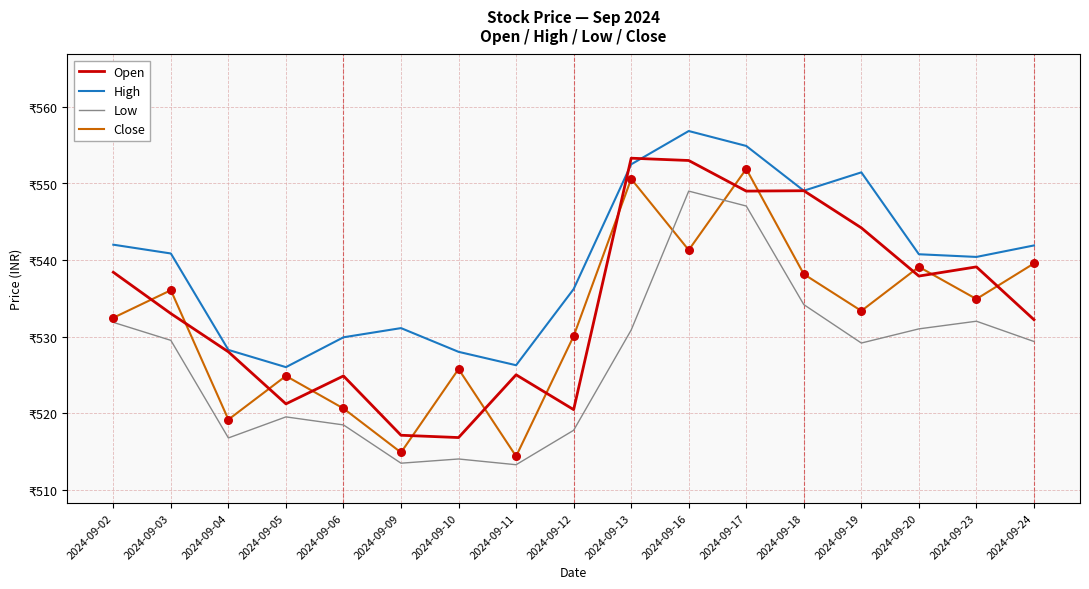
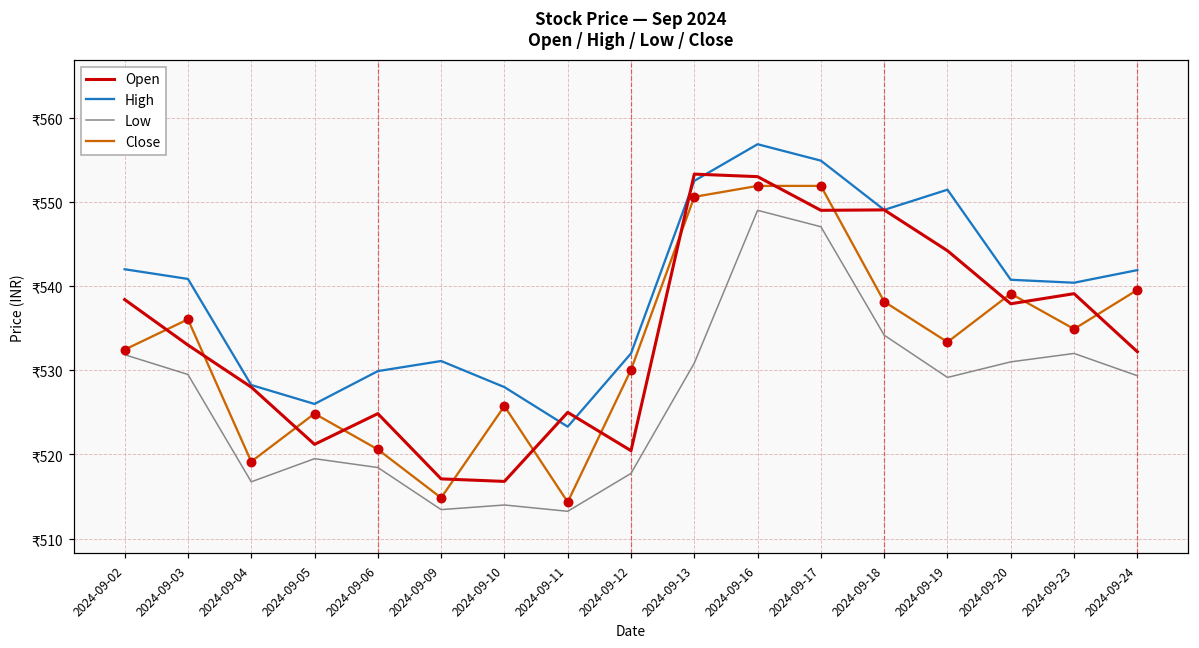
High, 2024-09-11: ₹526 -> ₹523
High, 2024-09-12: ₹536 -> ₹532
Close, 2024-09-16: ₹541 -> ₹552
